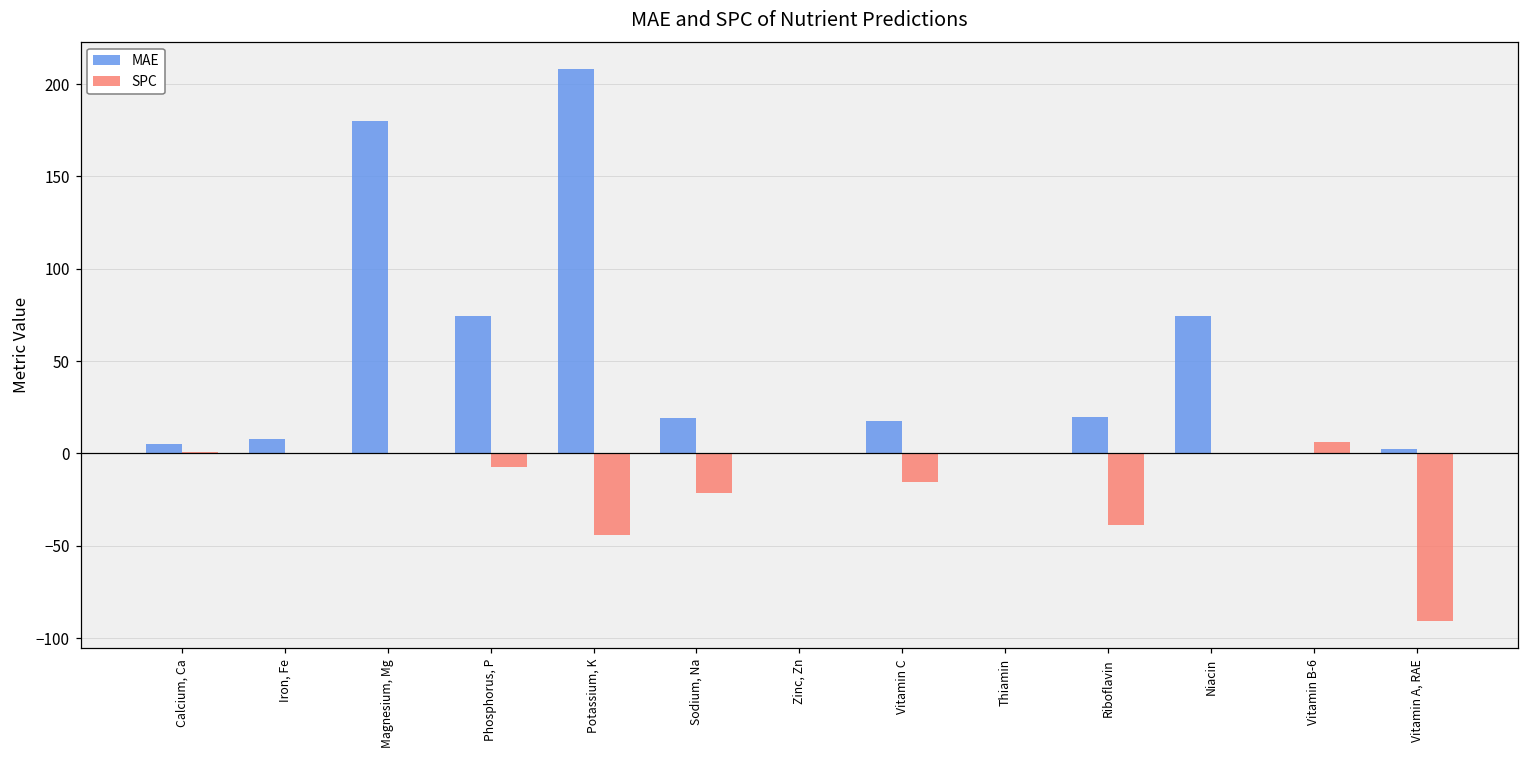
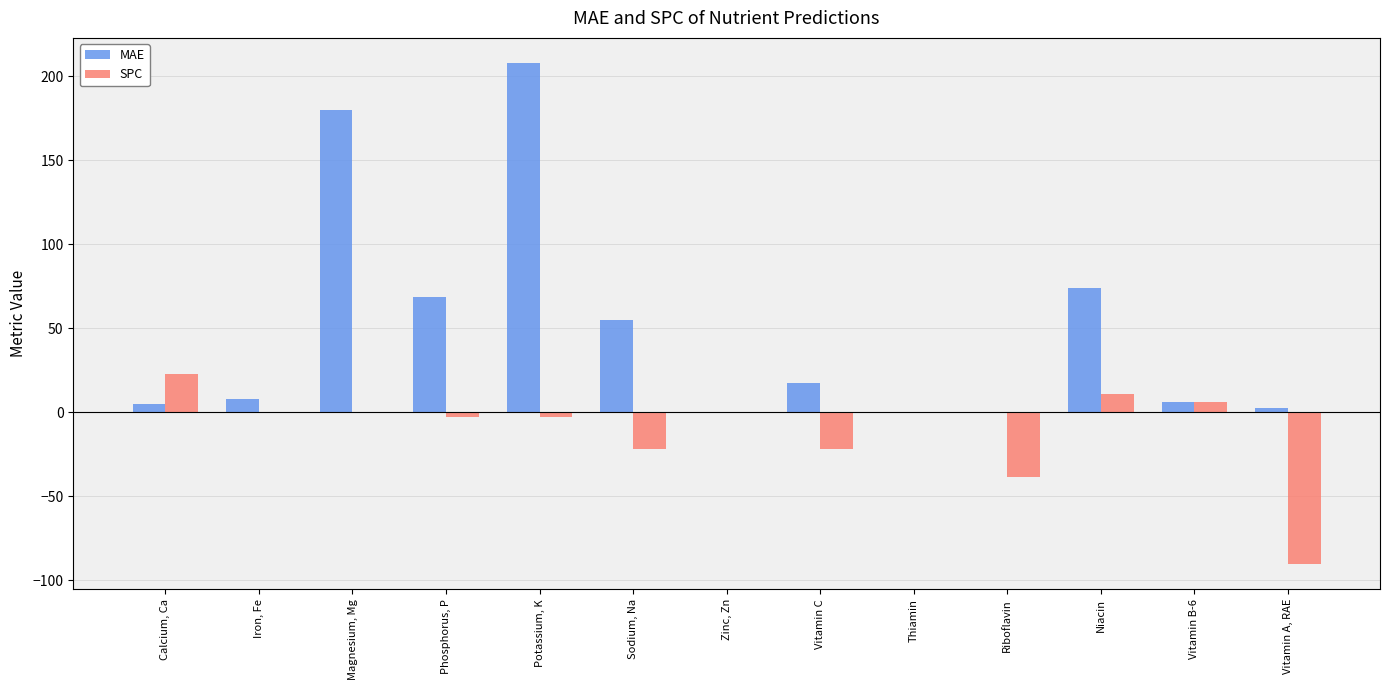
SPC, Calcium, Ca: 1 -> 23
MAE, Phosphorus, P: 74 -> 69
SPC, Phosphorus, P: -8 -> -3
SPC, Potassium, K: -44 -> -3
MAE, Sodium, Na: 19 -> 55
SPC, Vitamin C: -15 -> -22
MAE, Riboflavin: 20 -> 0
SPC, Niacin: 0 -> 11
MAE, Vitamin B-6: 0 -> 6
